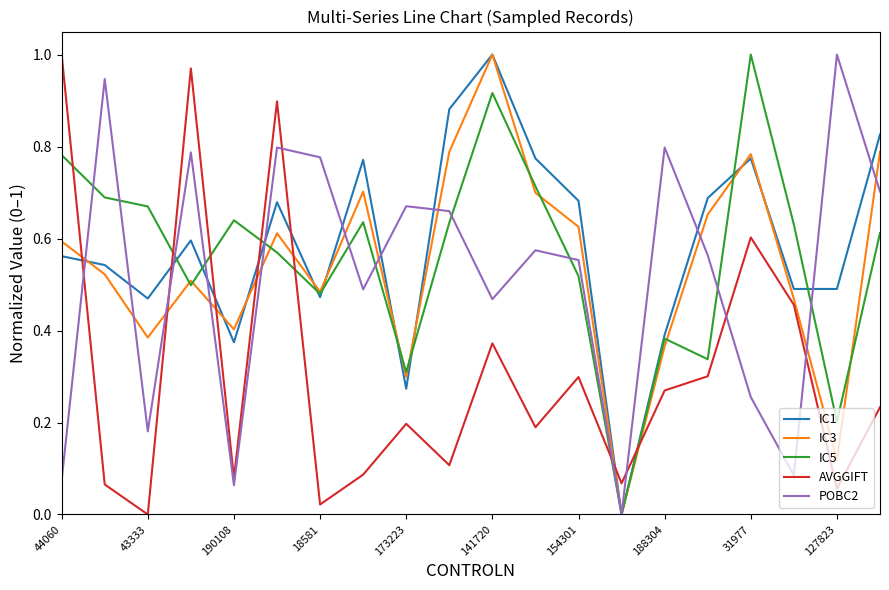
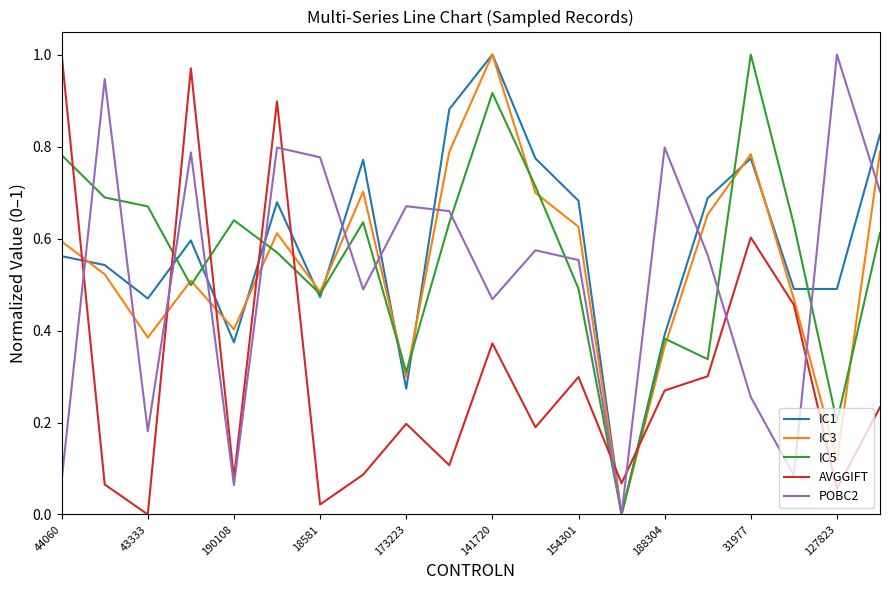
IC5, 154301: 0.52 -> 0.49
